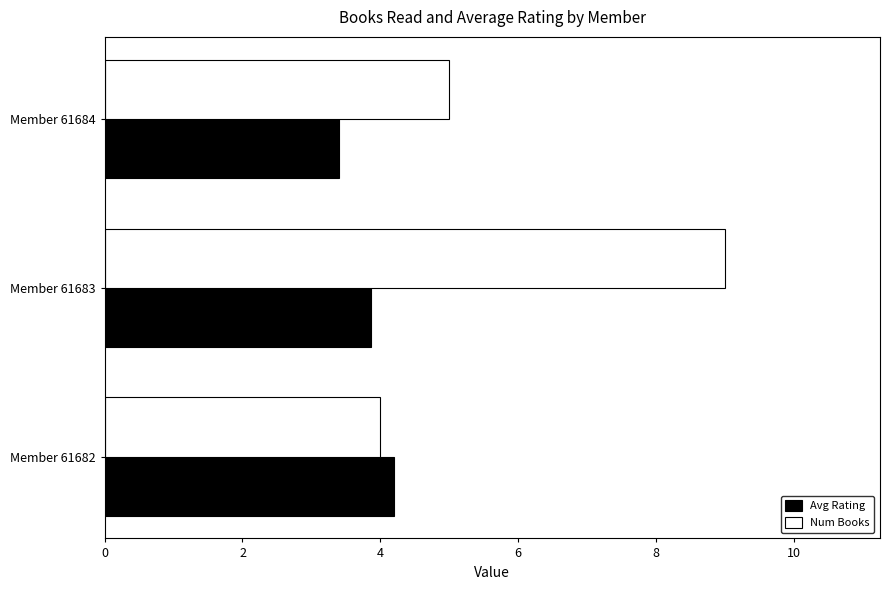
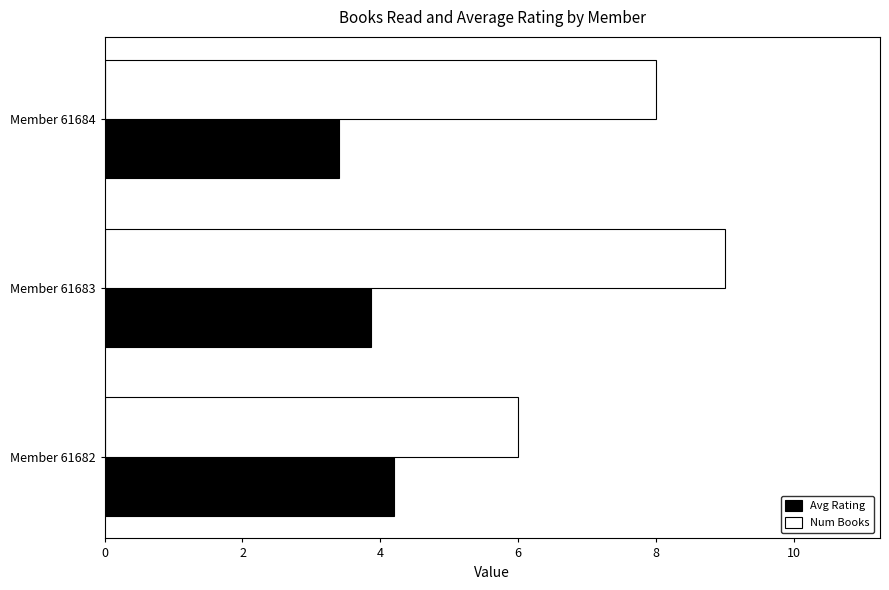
Num Books, Member 61684: 5 -> 8
Num Books, Member 61682: 4 -> 6
